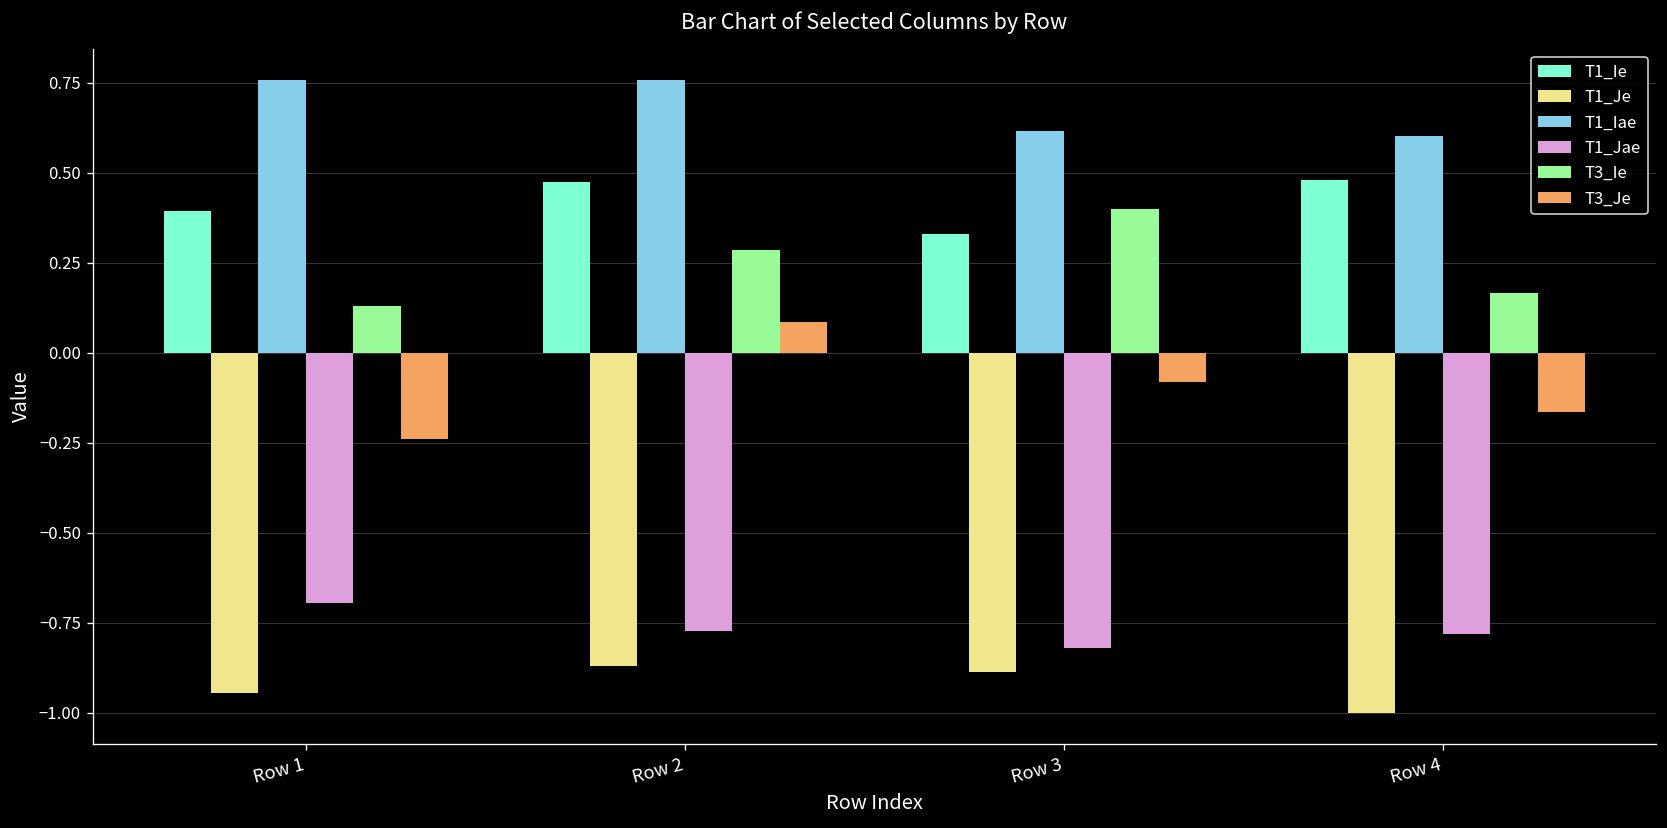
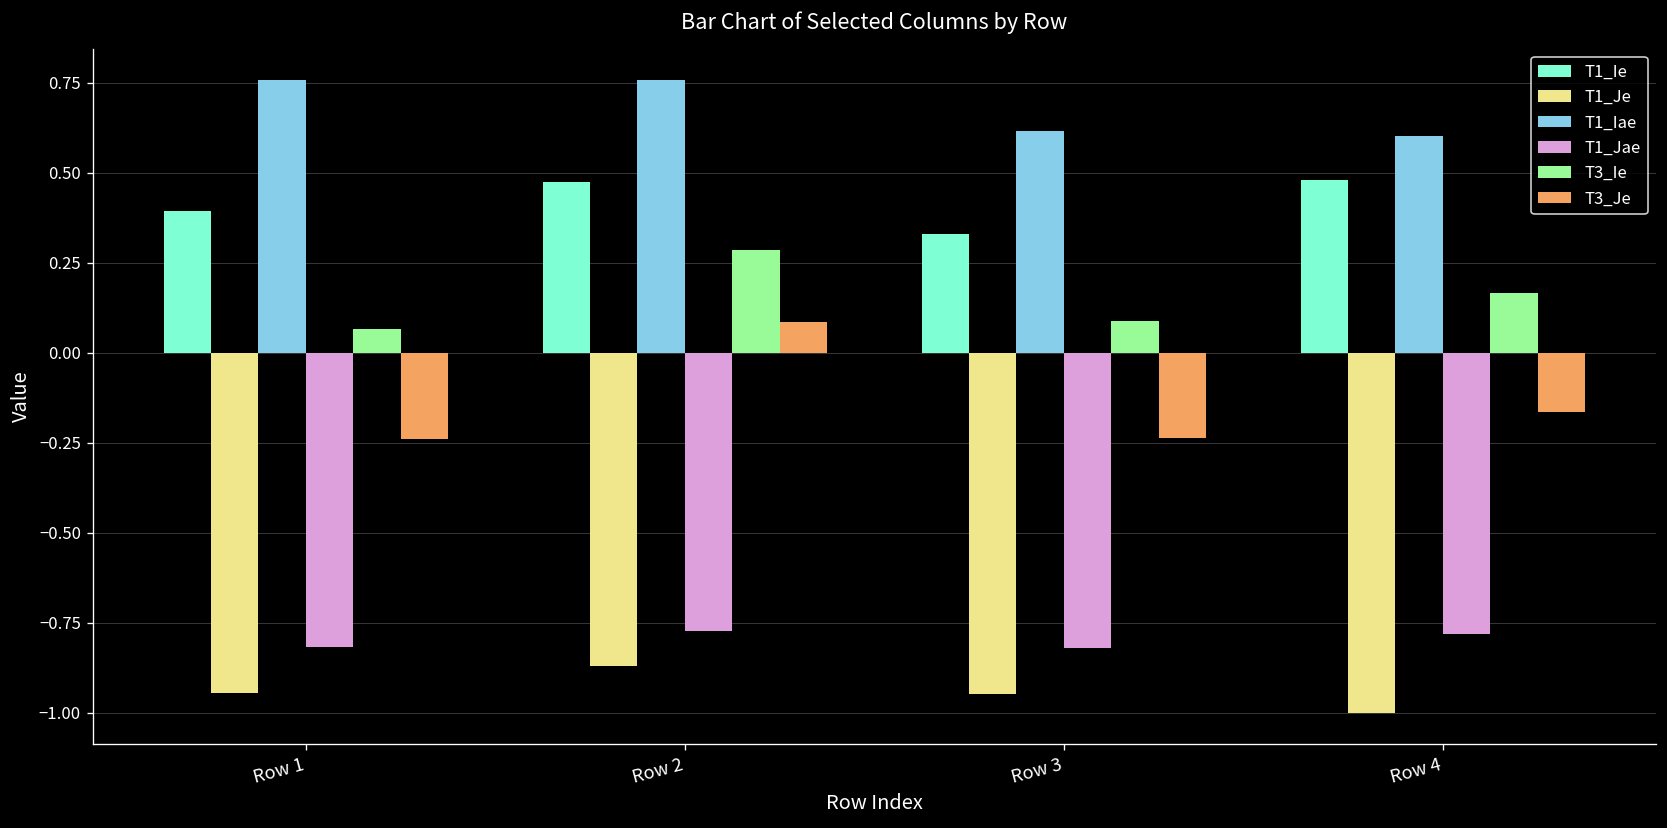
T1_Jae, Row 1: -0.69 -> -0.82
T3_Ie, Row 1: 0.13 -> 0.07
T1_Je, Row 3: -0.89 -> -0.95
T3_Ie, Row 3: 0.40 -> 0.09
T3_Je, Row 3: -0.08 -> -0.24
